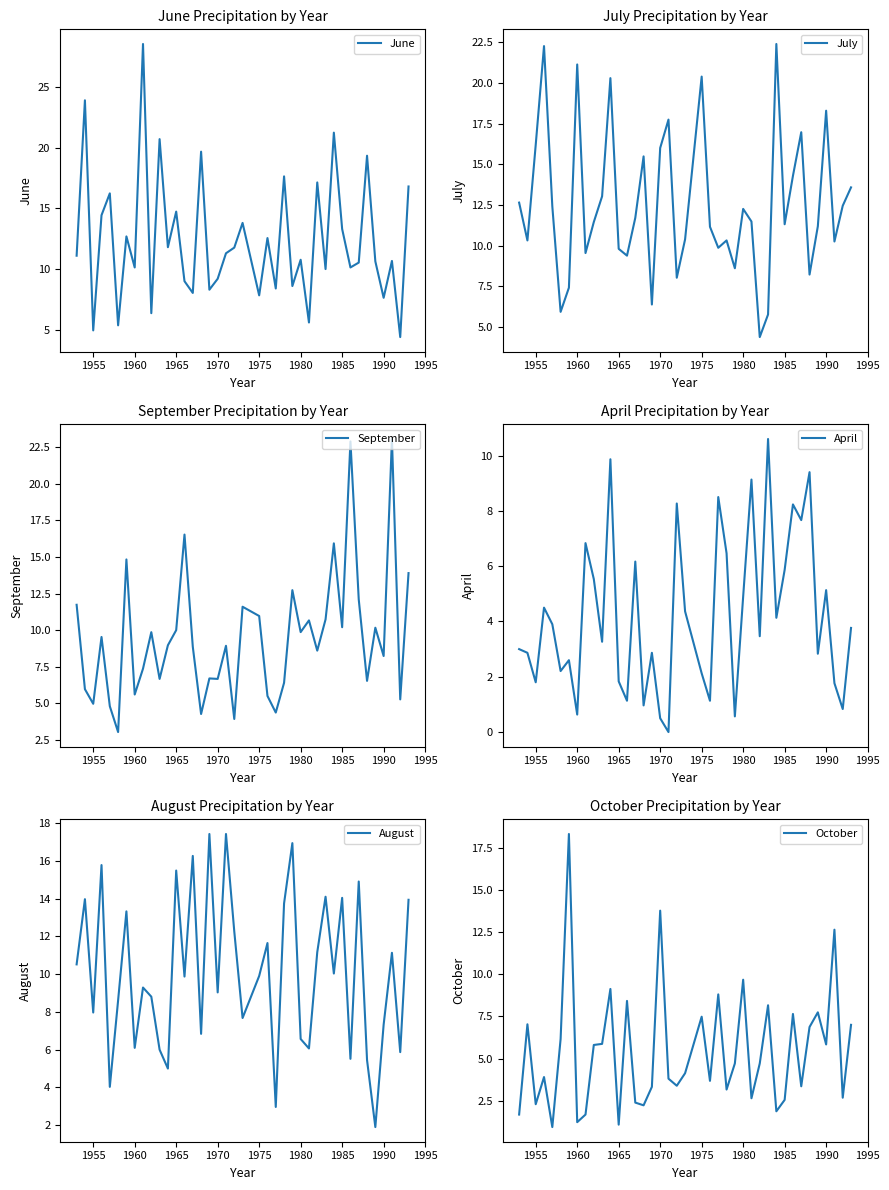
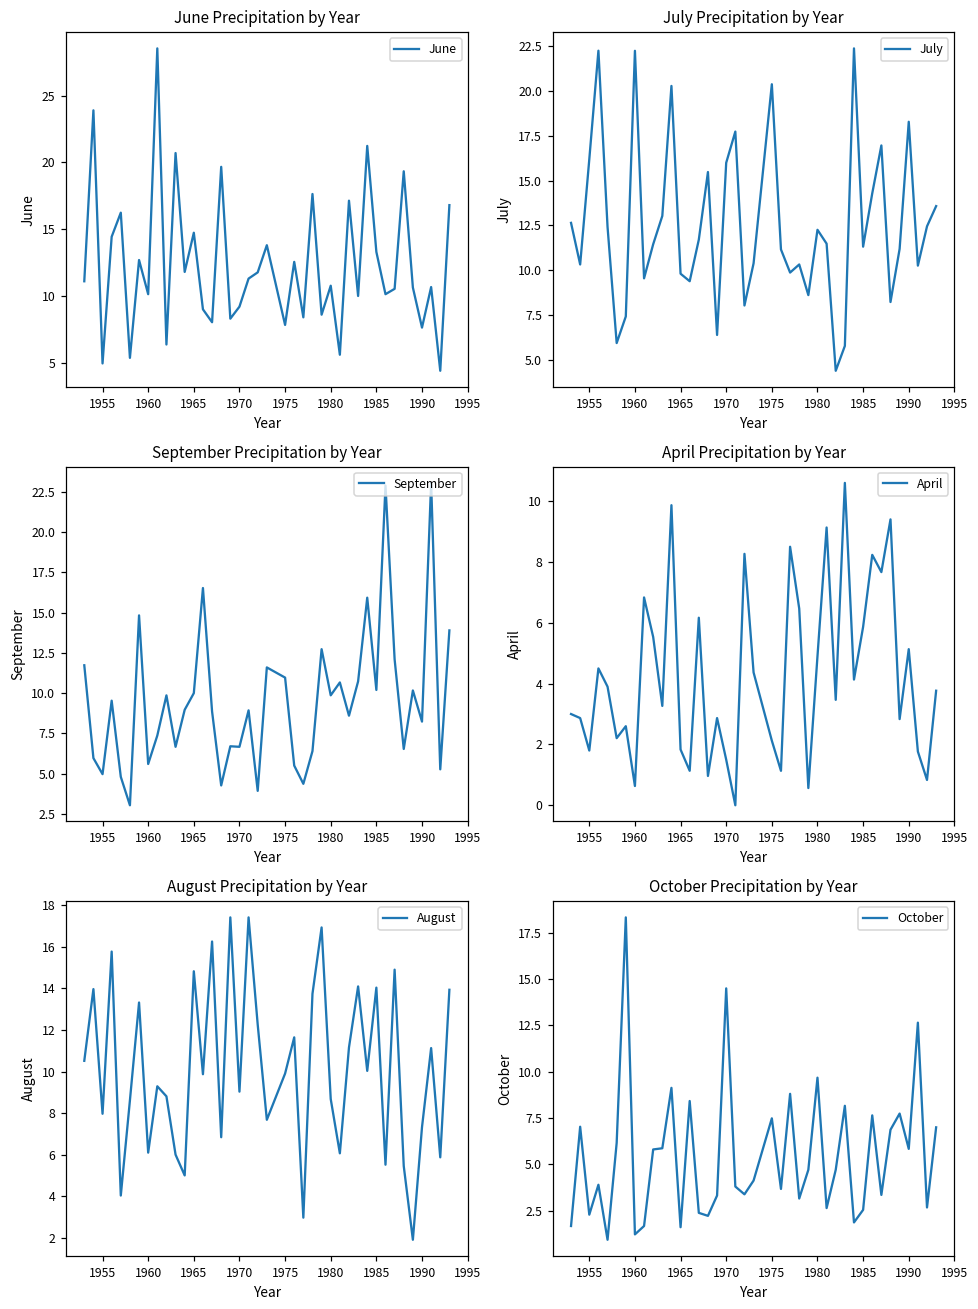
July Precipitation by Year, 1960: 21.1 -> 22.3
April Precipitation by Year, 1970: 0.5 -> 1.5
August Precipitation by Year, 1965: 15.5 -> 14.8
August Precipitation by Year, 1980: 6.6 -> 8.7
October Precipitation by Year, 1965: 1.1 -> 1.6
October Precipitation by Year, 1970: 13.8 -> 14.5
